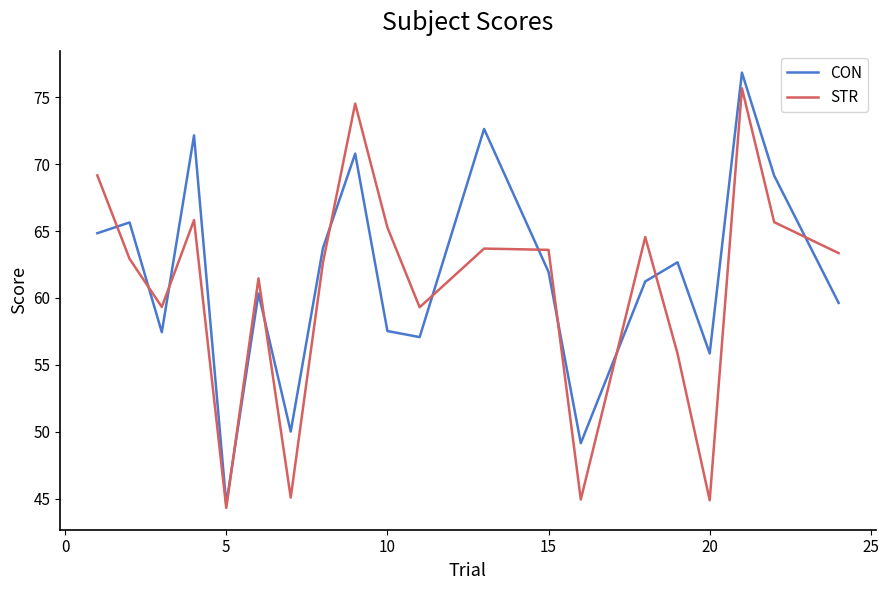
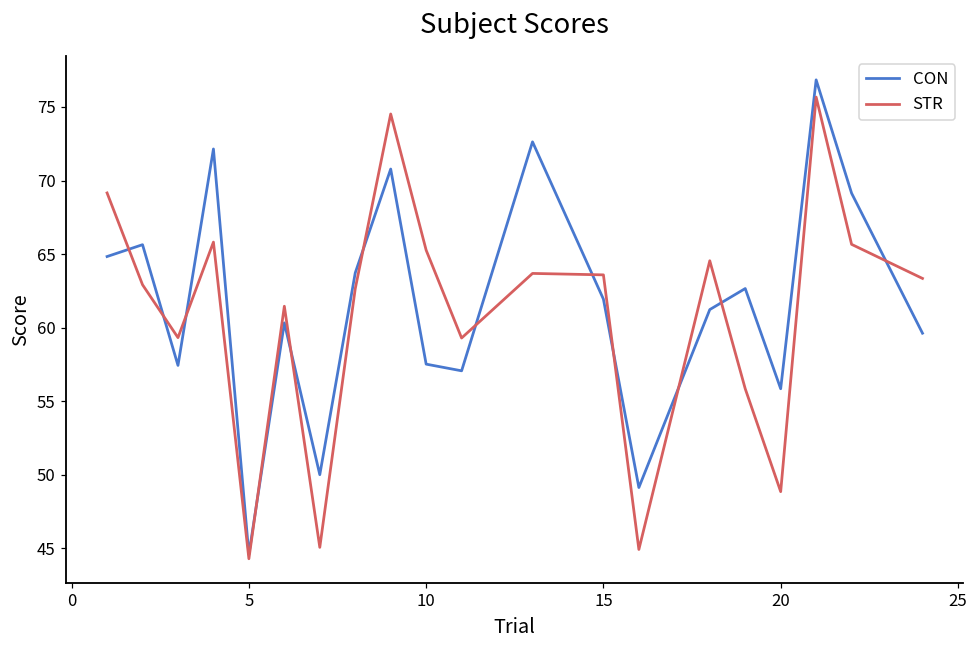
STR, 20: 44.9 -> 48.9
